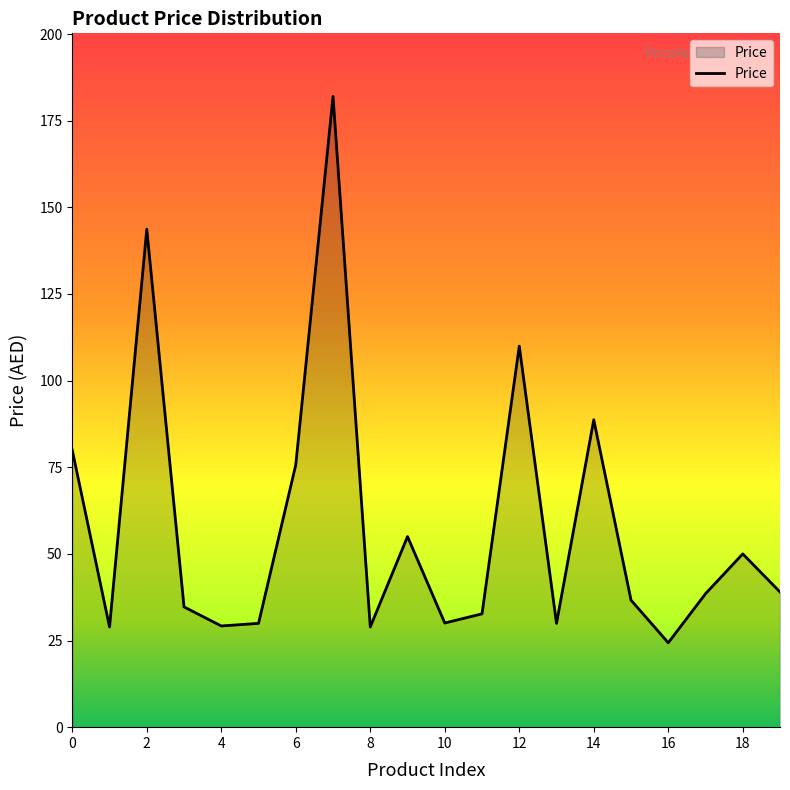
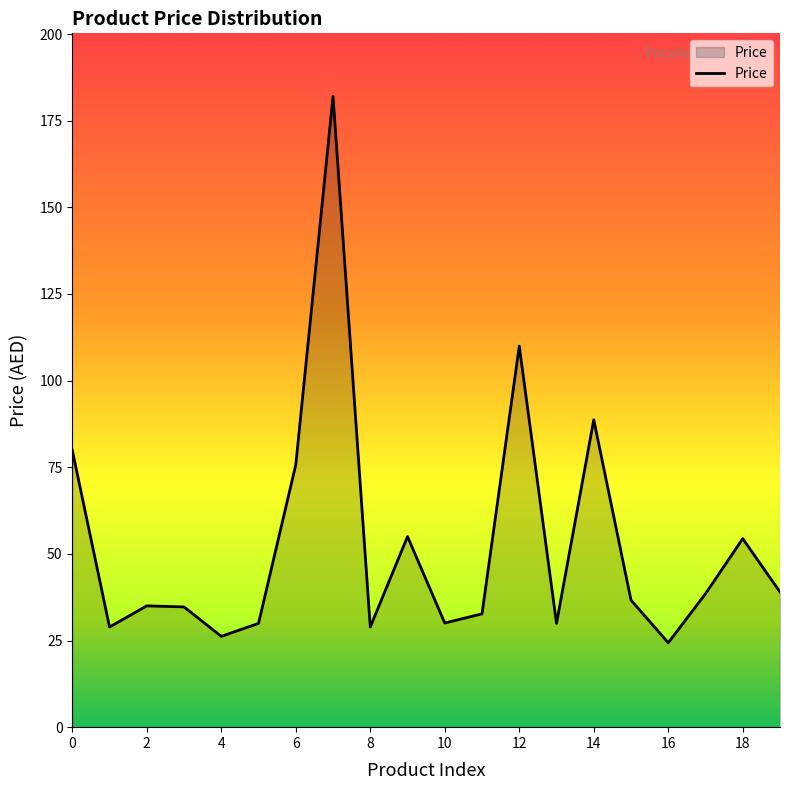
2: 144 -> 35
4: 29 -> 26
18: 50 -> 54
